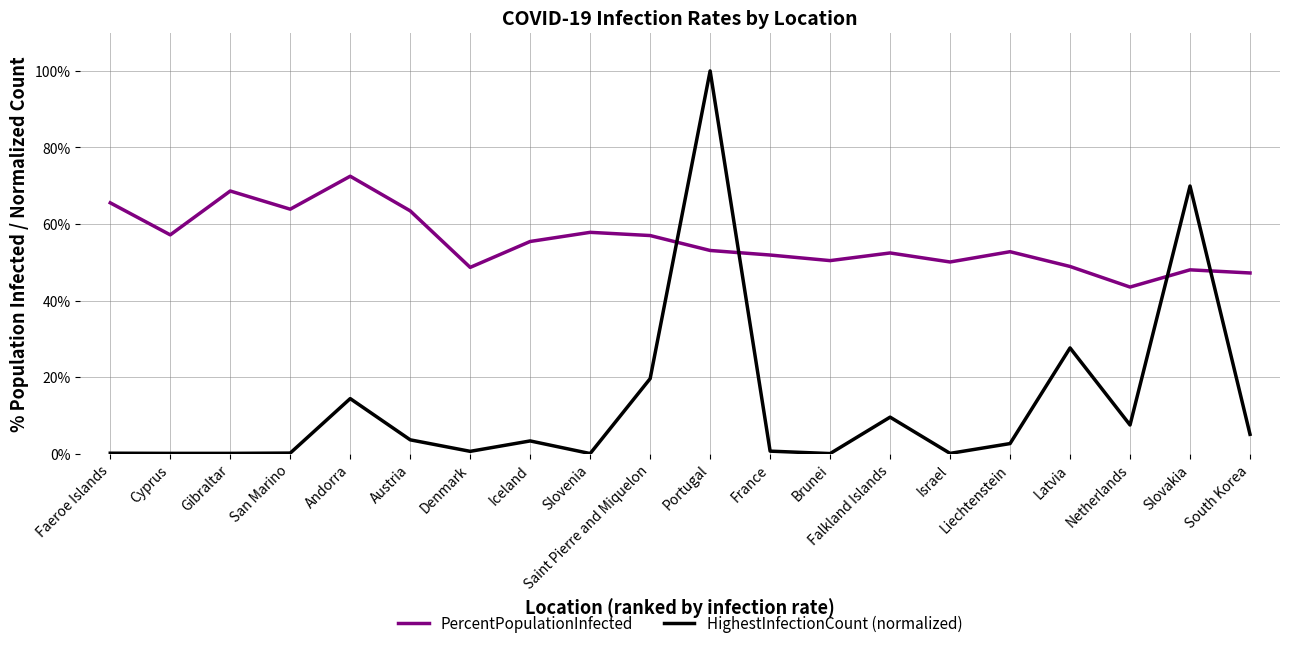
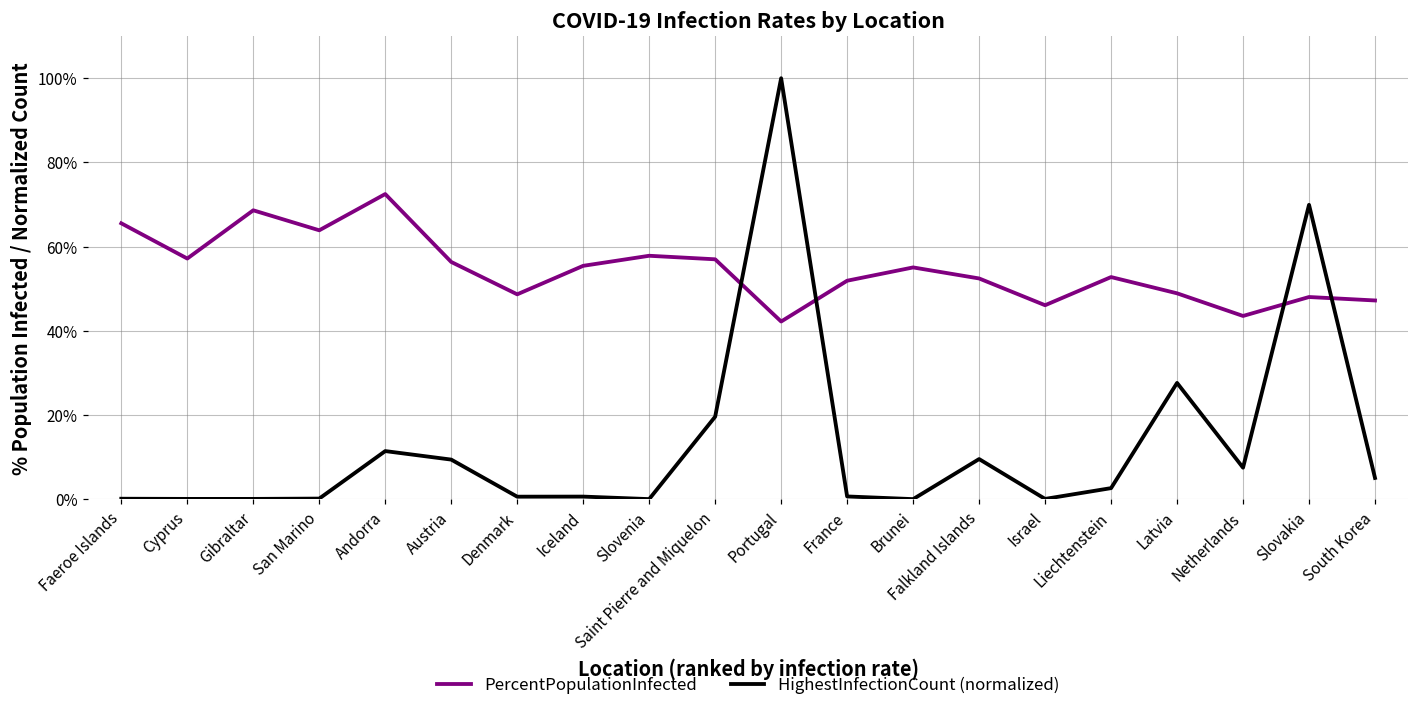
HighestInfectionCount (normalized), Andorra: 14% -> 11%
PercentPopulationInfected, Austria: 63% -> 56%
HighestInfectionCount (normalized), Austria: 4% -> 9%
HighestInfectionCount (normalized), Iceland: 3% -> 1%
PercentPopulationInfected, Portugal: 53% -> 42%
PercentPopulationInfected, Brunei: 50% -> 55%
PercentPopulationInfected, Israel: 50% -> 46%
